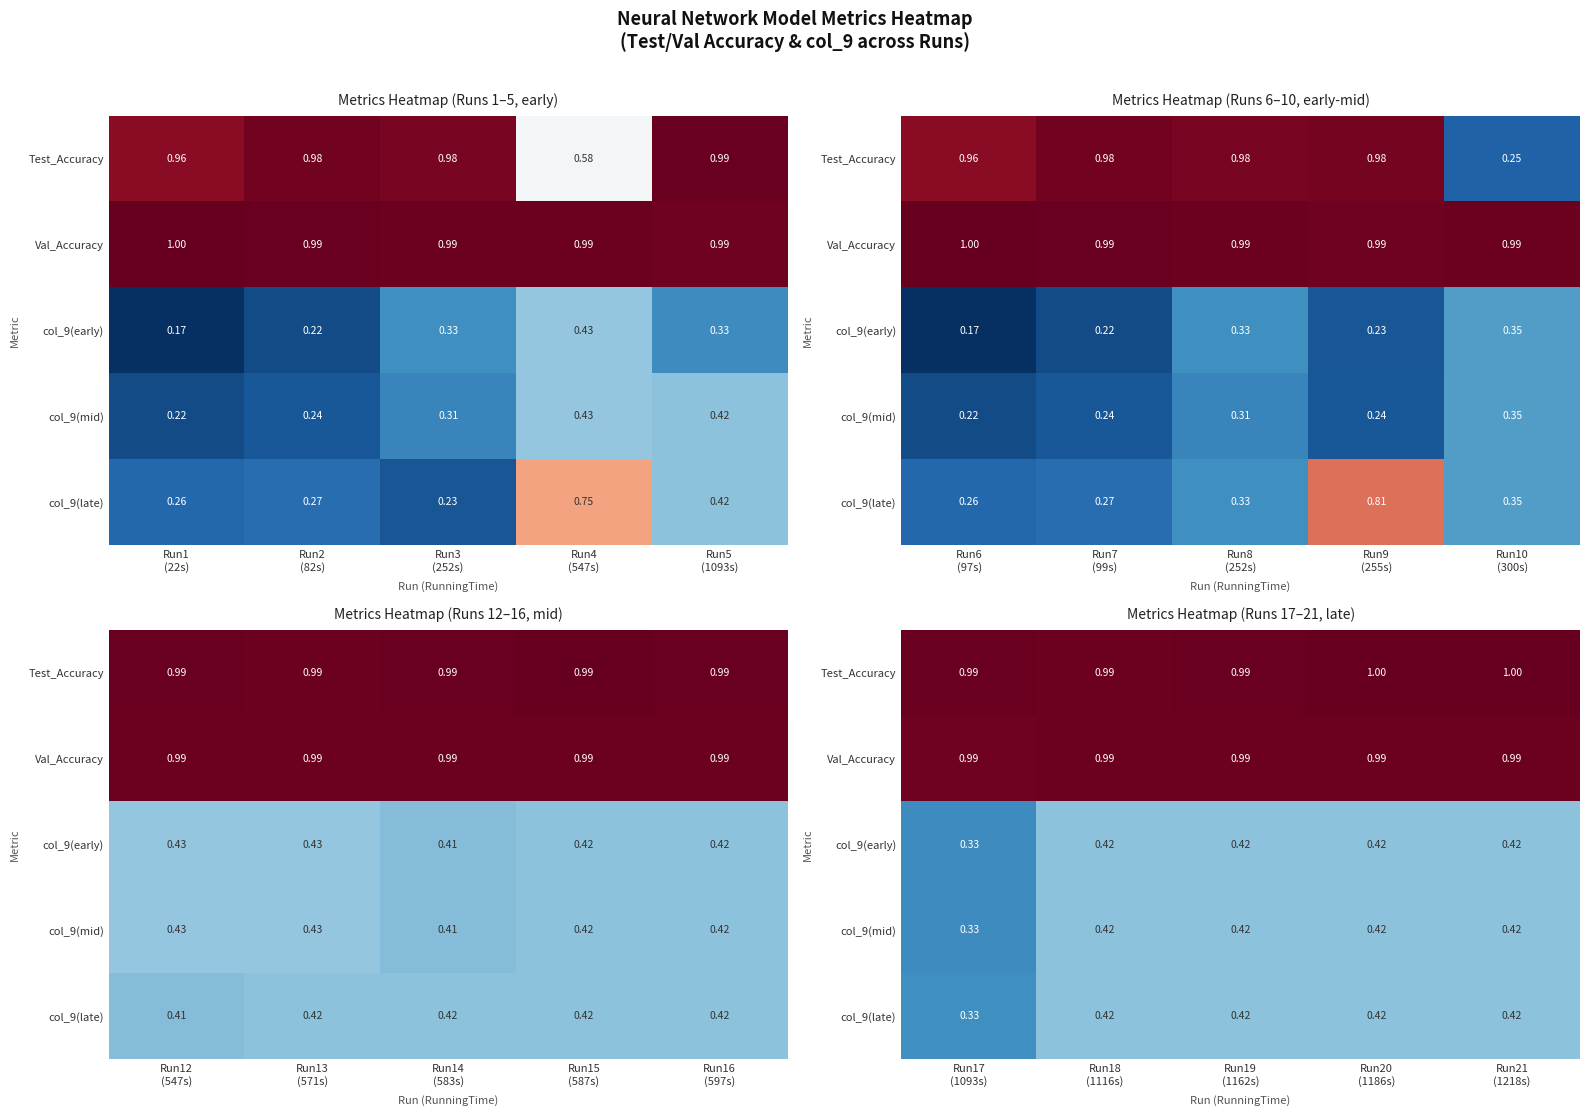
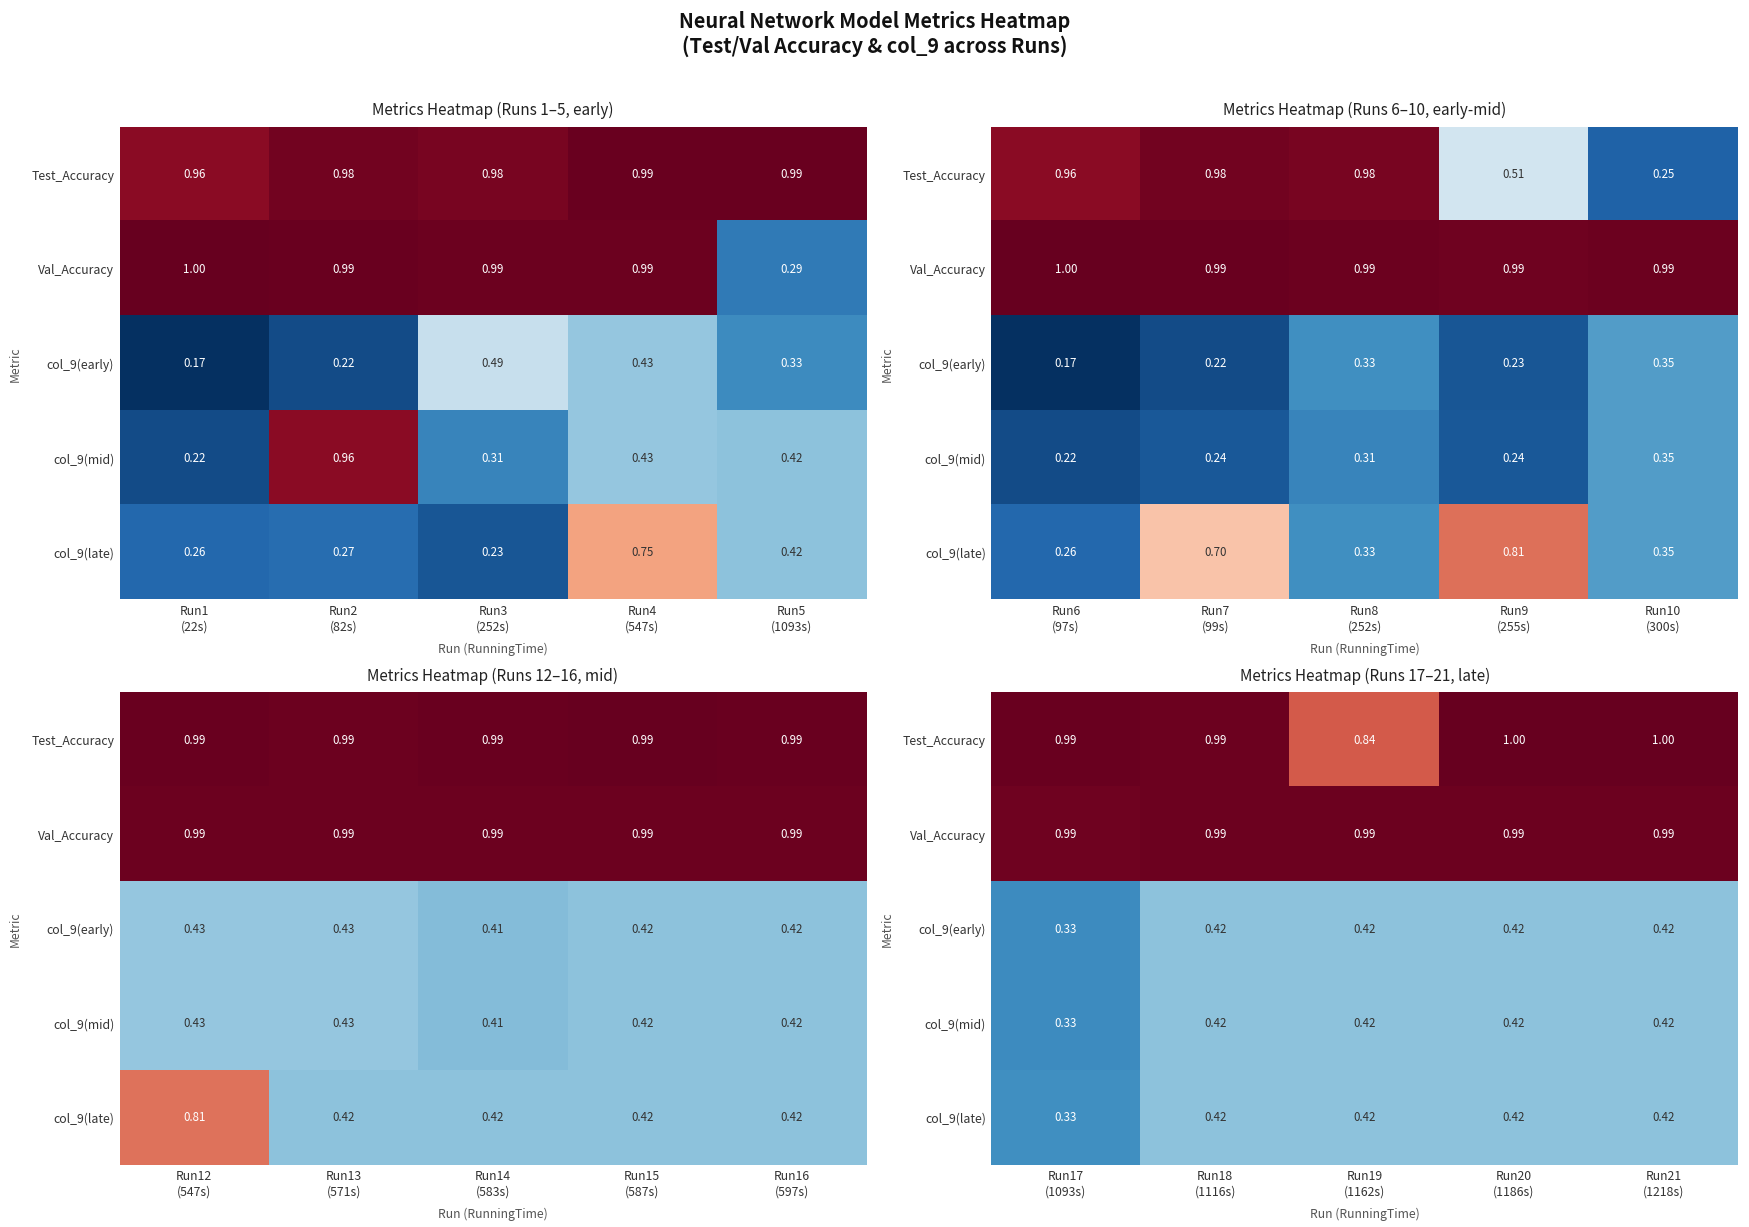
Metrics Heatmap (Runs 1–5, early), Test_Accuracy, Run4 (547s): 0.58 -> 0.99
Metrics Heatmap (Runs 1–5, early), Val_Accuracy, Run5 (1093s): 0.99 -> 0.29
Metrics Heatmap (Runs 1–5, early), col_9(early), Run3 (252s): 0.33 -> 0.49
Metrics Heatmap (Runs 1–5, early), col_9(mid), Run2 (82s): 0.24 -> 0.96
Metrics Heatmap (Runs 6–10, early-mid), Test_Accuracy, Run9 (255s): 0.98 -> 0.51
Metrics Heatmap (Runs 6–10, early-mid), col_9(late), Run7 (99s): 0.27 -> 0.70
Metrics Heatmap (Runs 12–16, mid), col_9(late), Run12 (547s): 0.41 -> 0.81
Metrics Heatmap (Runs 17–21, late), Test_Accuracy, Run19 (1162s): 0.99 -> 0.84
